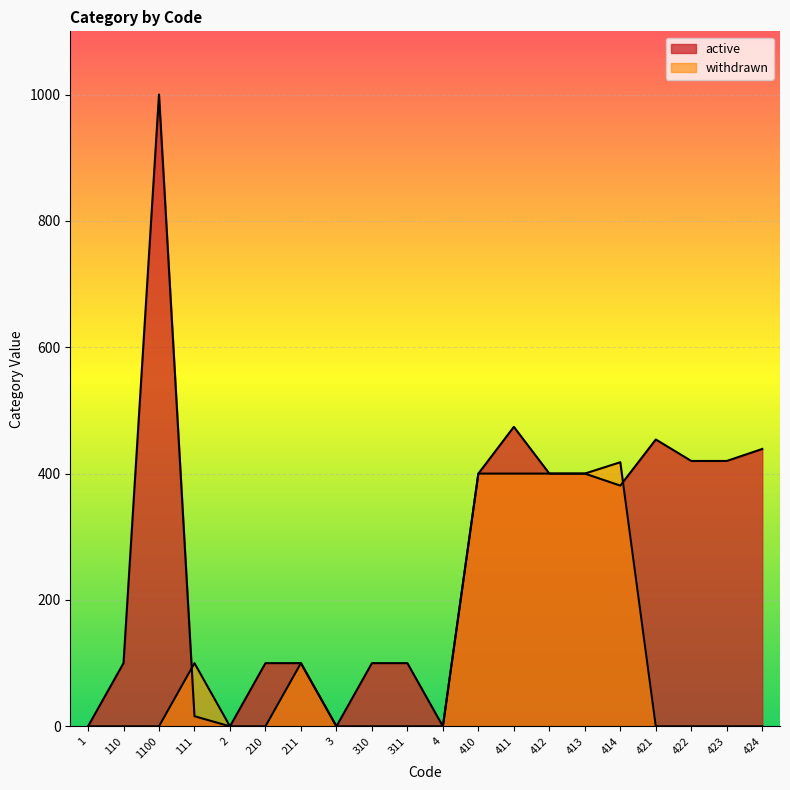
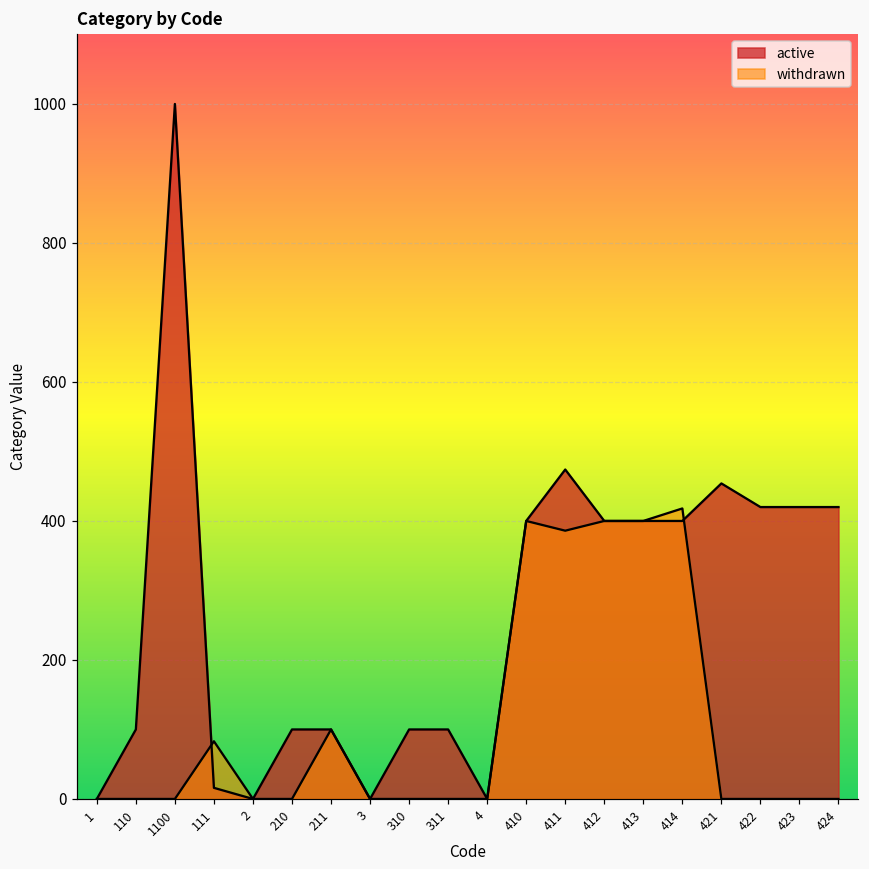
withdrawn, 111: 100 -> 80
withdrawn, 411: 400 -> 390
active, 414: 380 -> 400
active, 424: 440 -> 420
